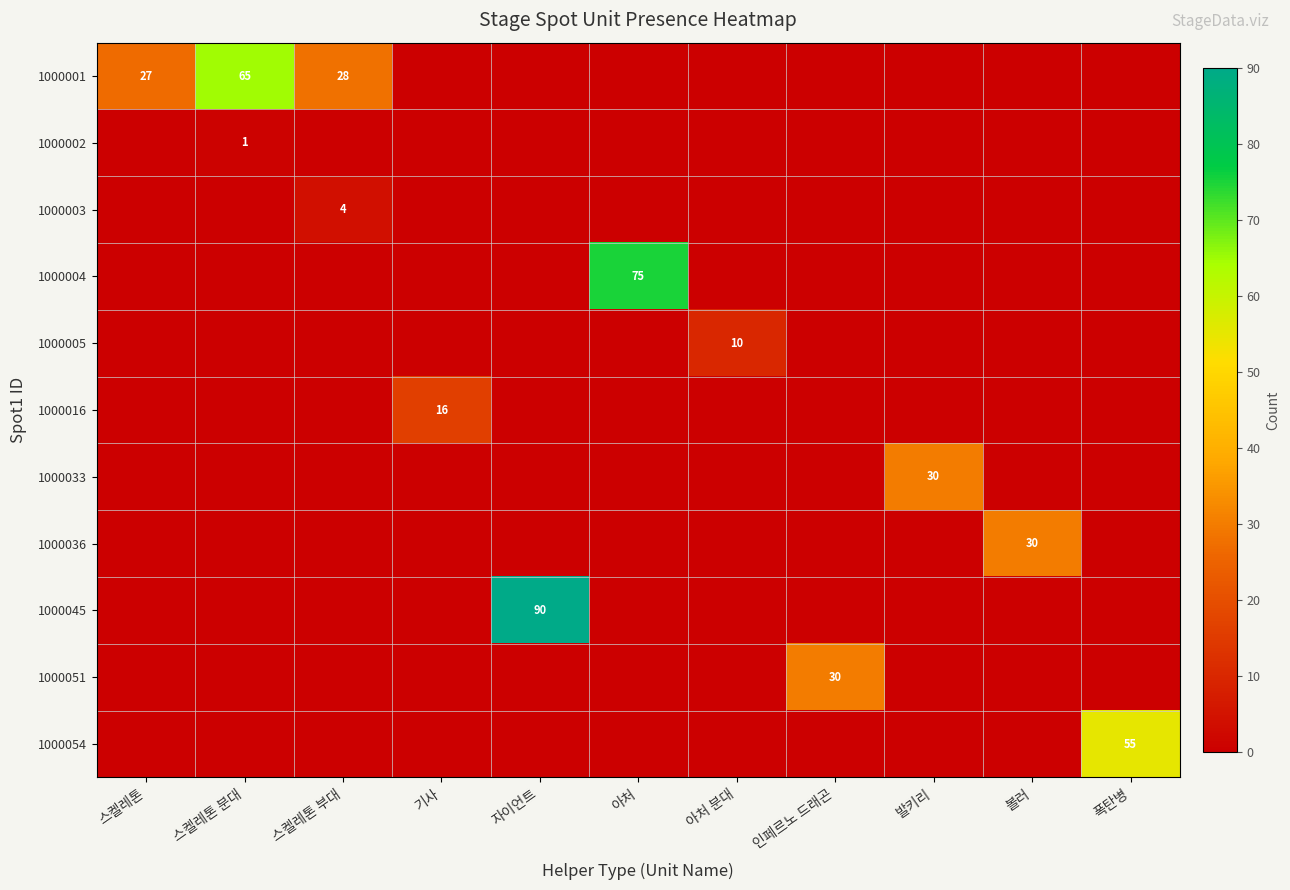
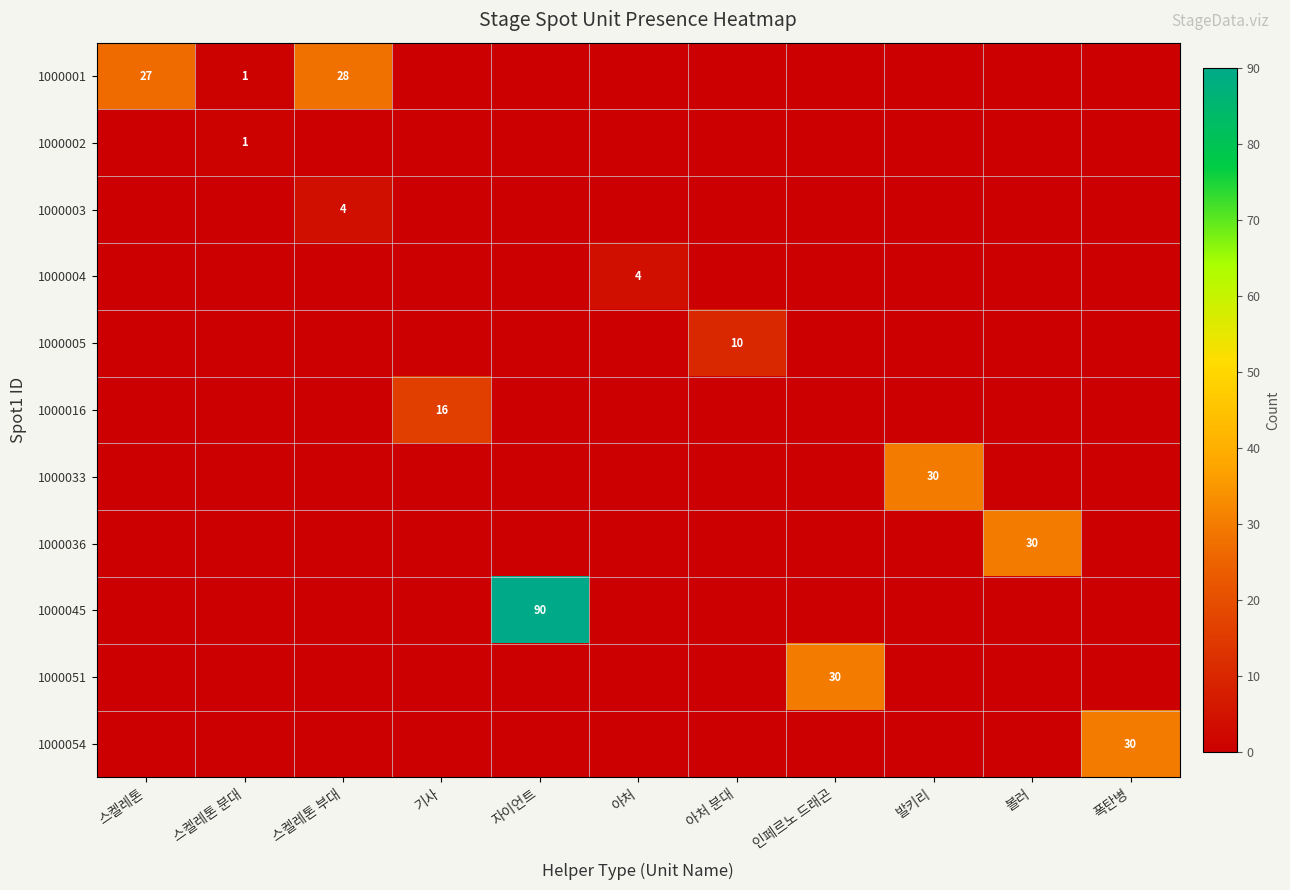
1000001, 스켈레톤 분대: 65 -> 1
1000004, 아처: 75 -> 4
1000054, 폭탄병: 55 -> 30
